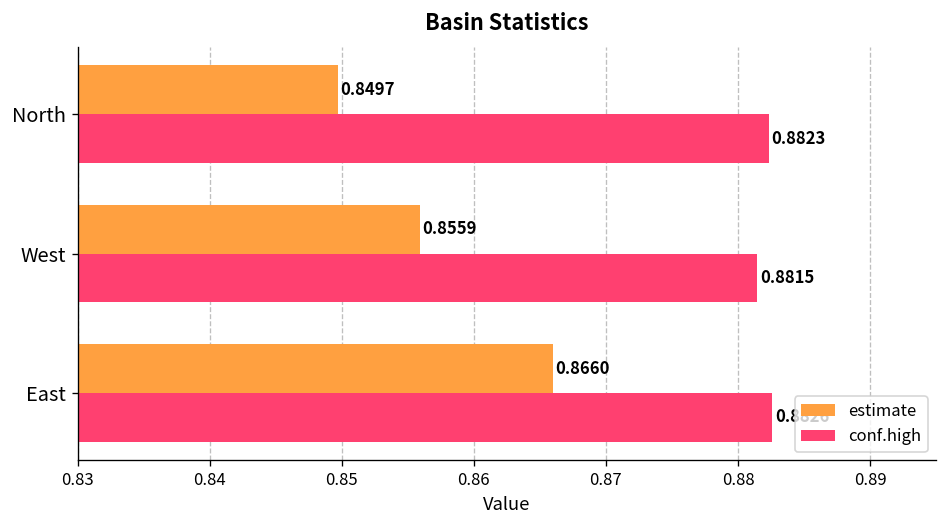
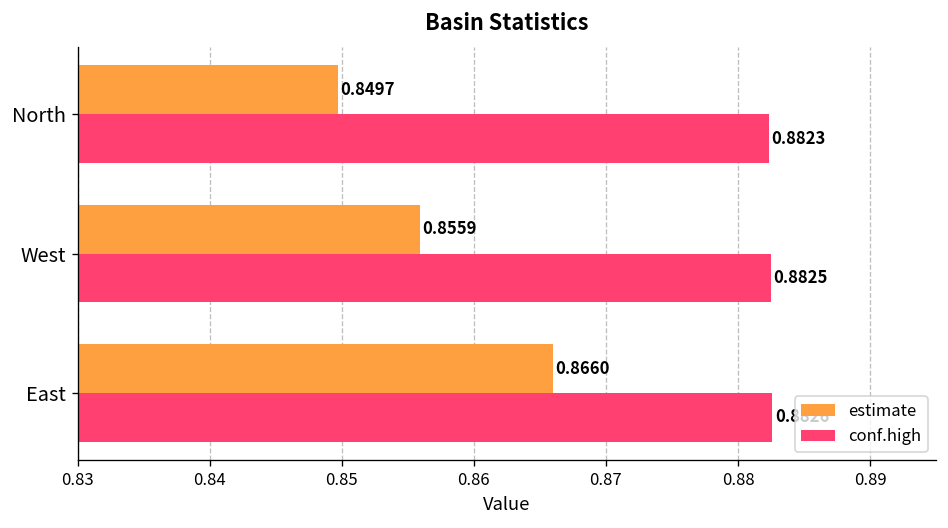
conf.high, West: 0.8815 -> 0.8825
